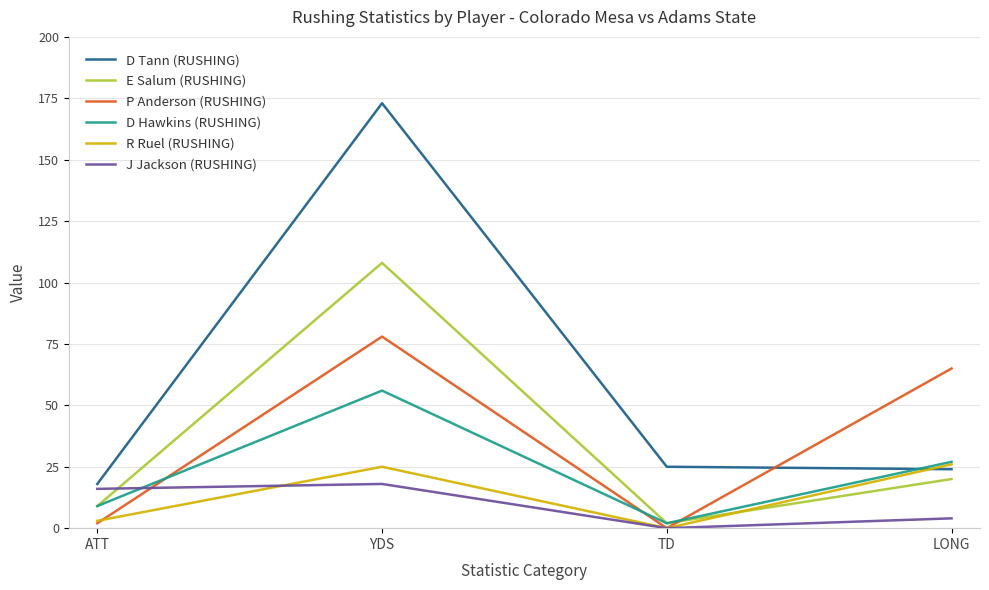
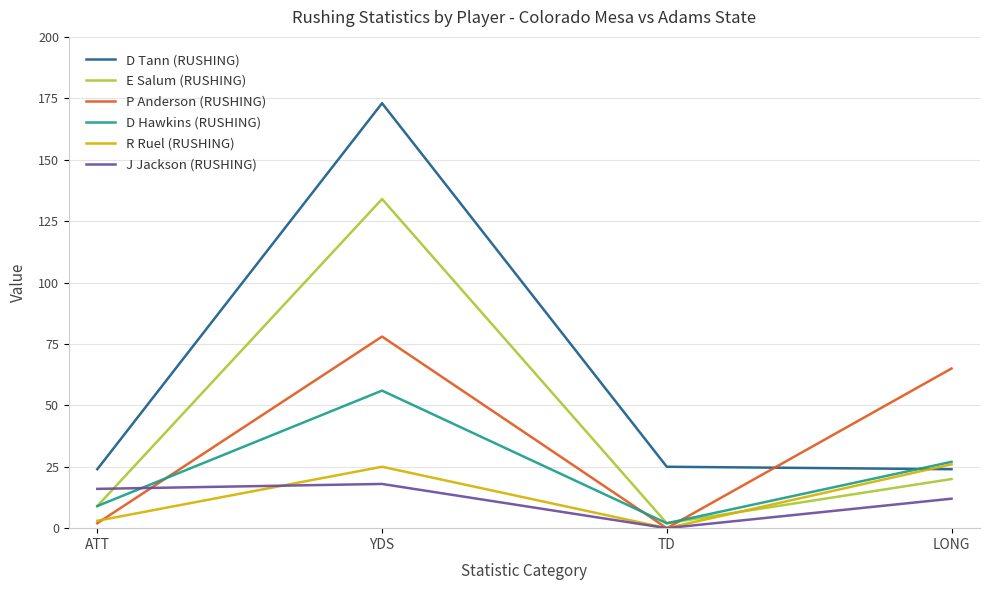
D Tann (RUSHING), ATT: 18 -> 24
E Salum (RUSHING), YDS: 108 -> 134
J Jackson (RUSHING), LONG: 4 -> 12
